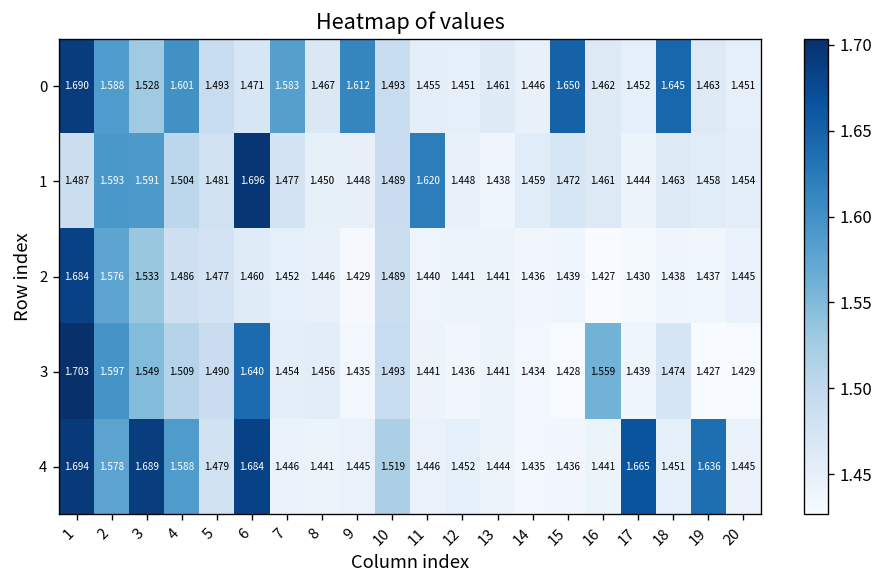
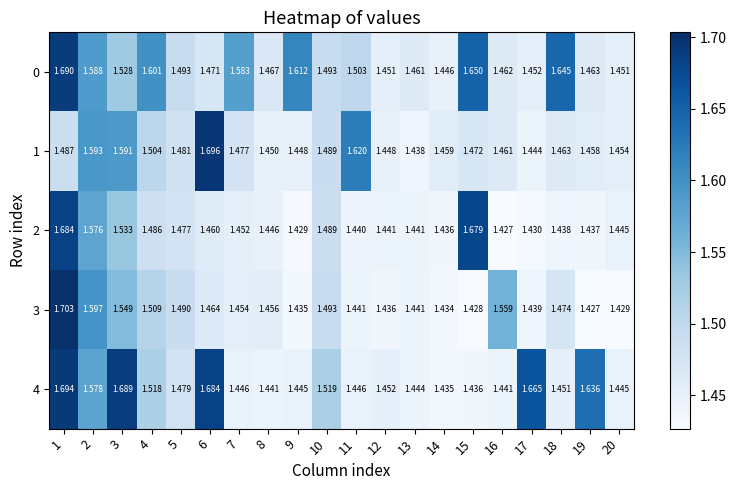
0, 11: 1.455 -> 1.503
2, 15: 1.439 -> 1.679
3, 6: 1.640 -> 1.464
4, 4: 1.588 -> 1.518
